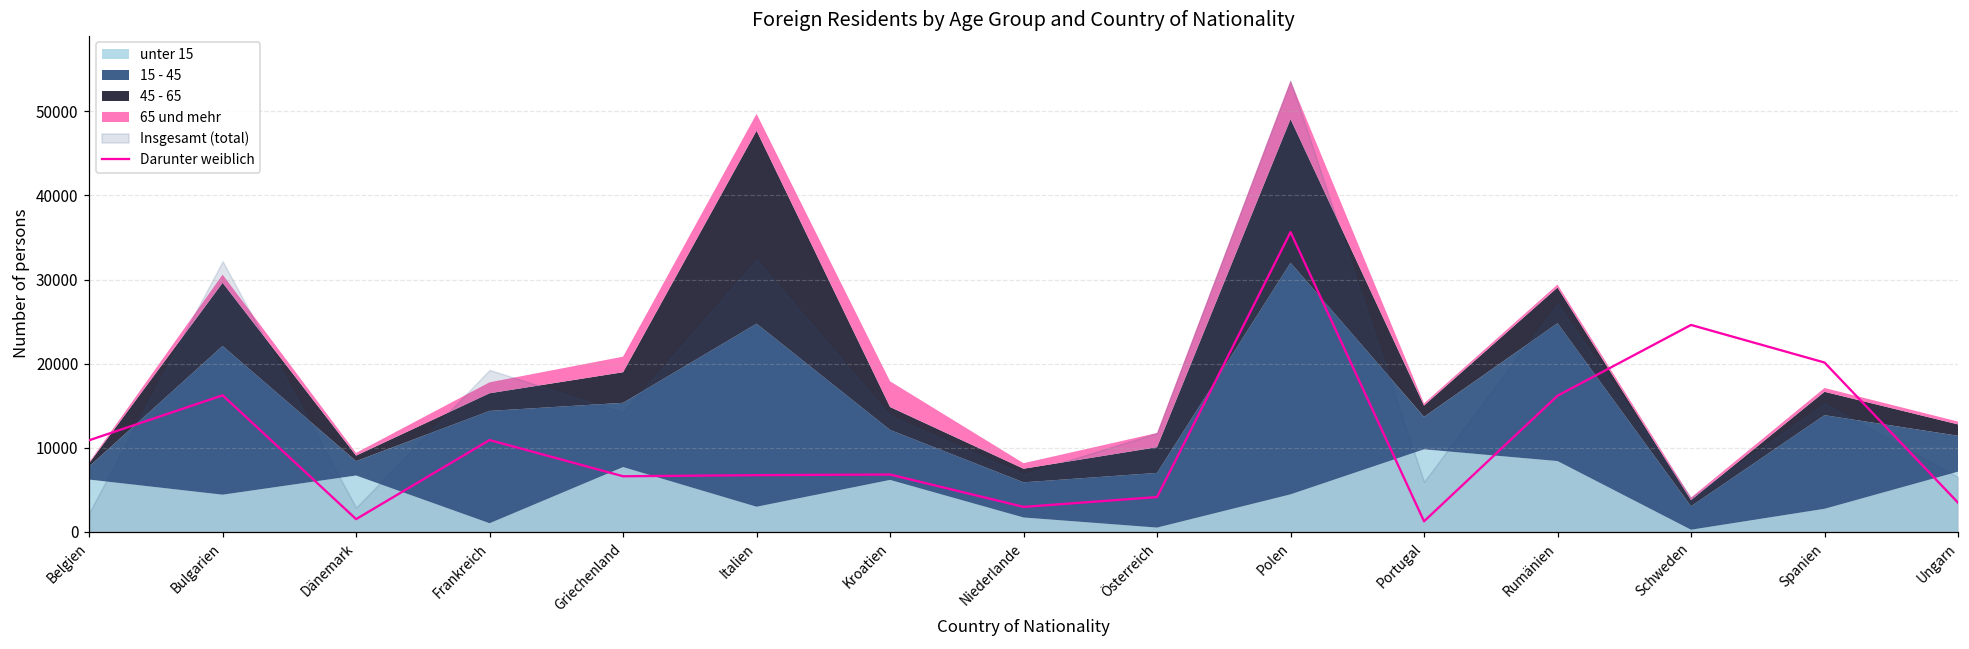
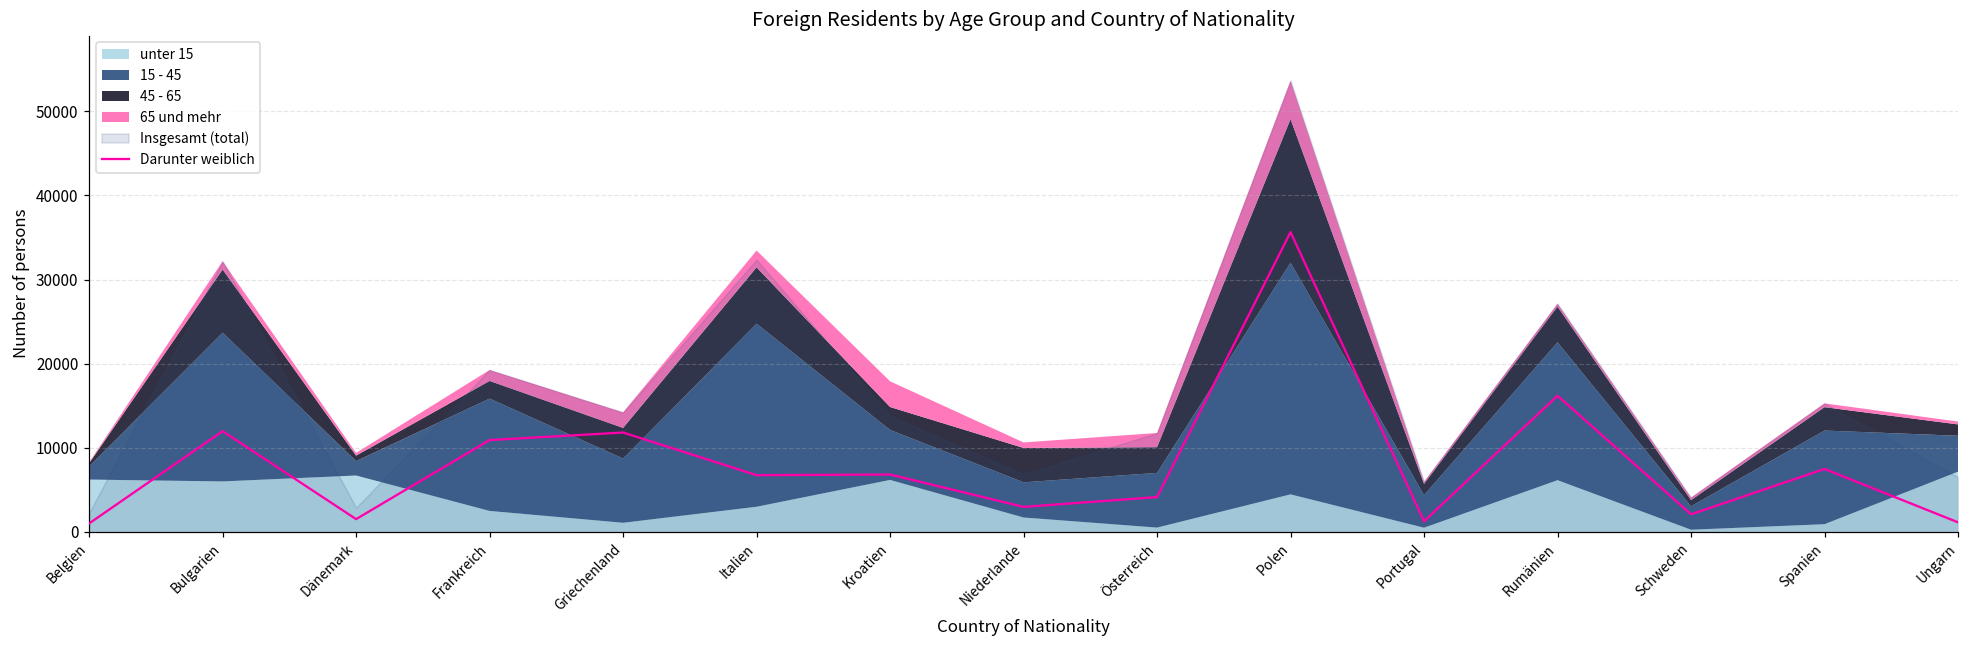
Darunter weiblich, Belgien: 11000 -> 1000
Darunter weiblich, Bulgarien: 16000 -> 12000
unter 15, Bulgarien: 4000 -> 6000
unter 15, Frankreich: 1000 -> 2000
Darunter weiblich, Griechenland: 7000 -> 12000
unter 15, Griechenland: 8000 -> 1000
45 - 65, Italien: 23000 -> 7000
45 - 65, Niederlande: 2000 -> 4000
unter 15, Portugal: 10000 -> 0
unter 15, Rumänien: 8000 -> 6000
Darunter weiblich, Schweden: 25000 -> 2000
Darunter weiblich, Spanien: 20000 -> 7000
unter 15, Spanien: 3000 -> 1000
Darunter weiblich, Ungarn: 3000 -> 1000
